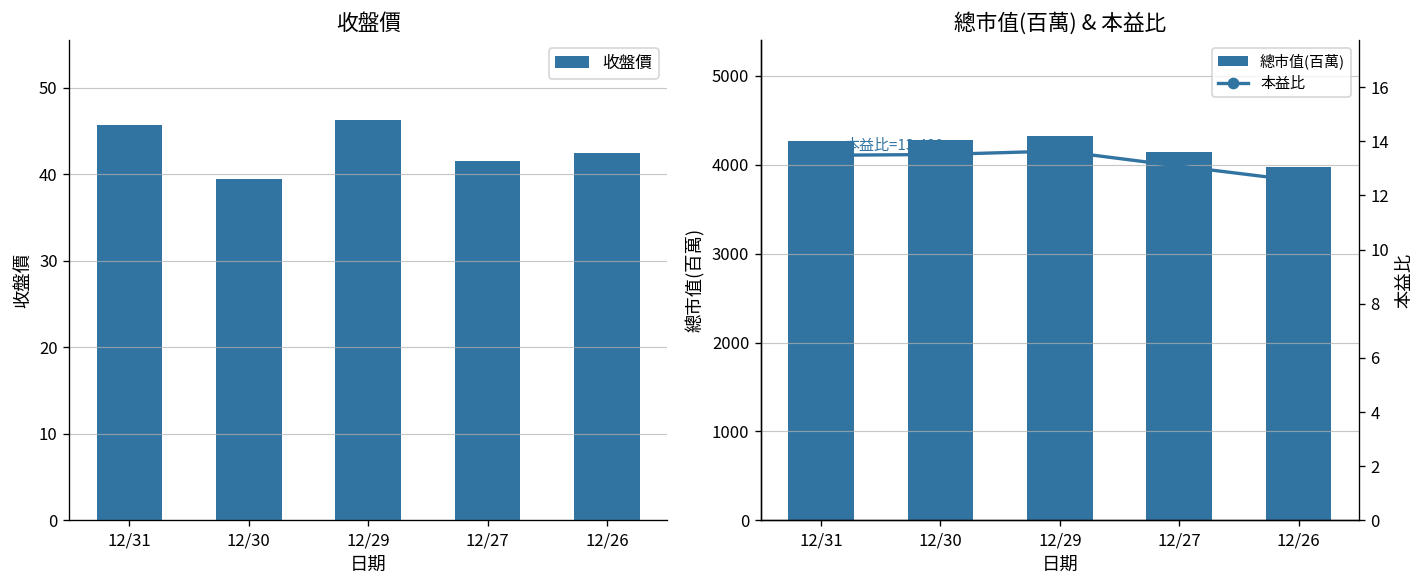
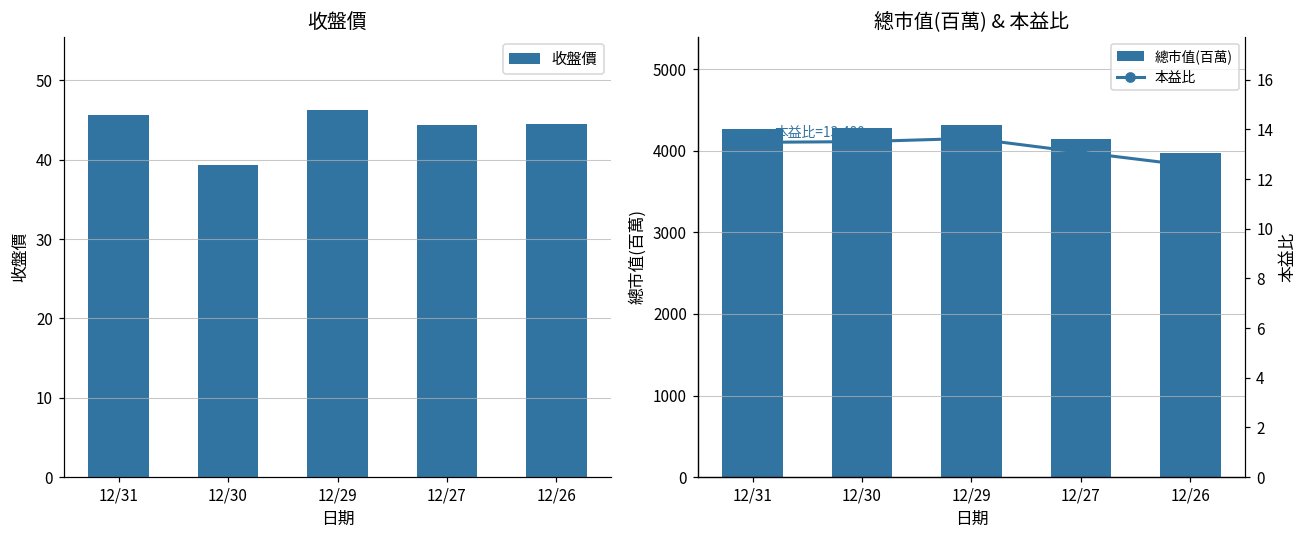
收盤價, 12/27: 41 -> 44
收盤價, 12/26: 43 -> 45
